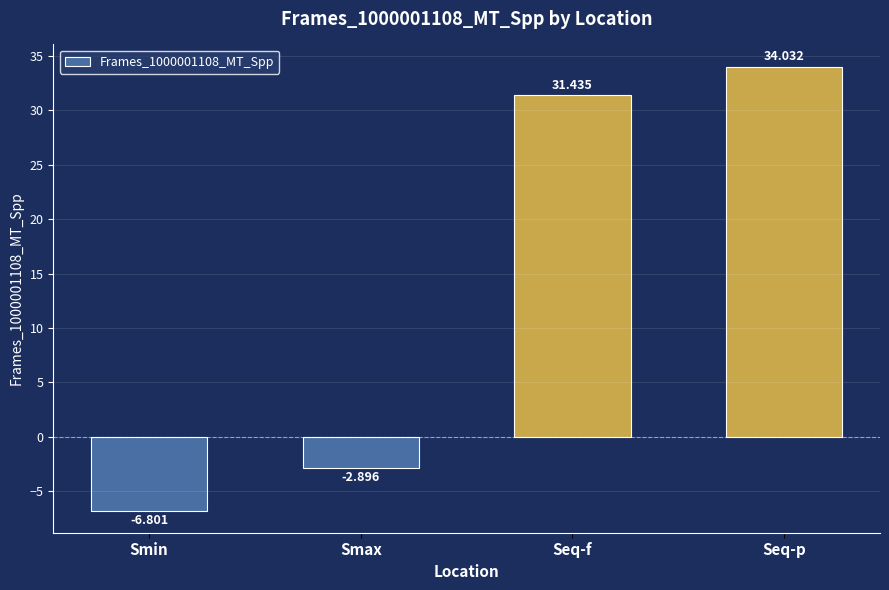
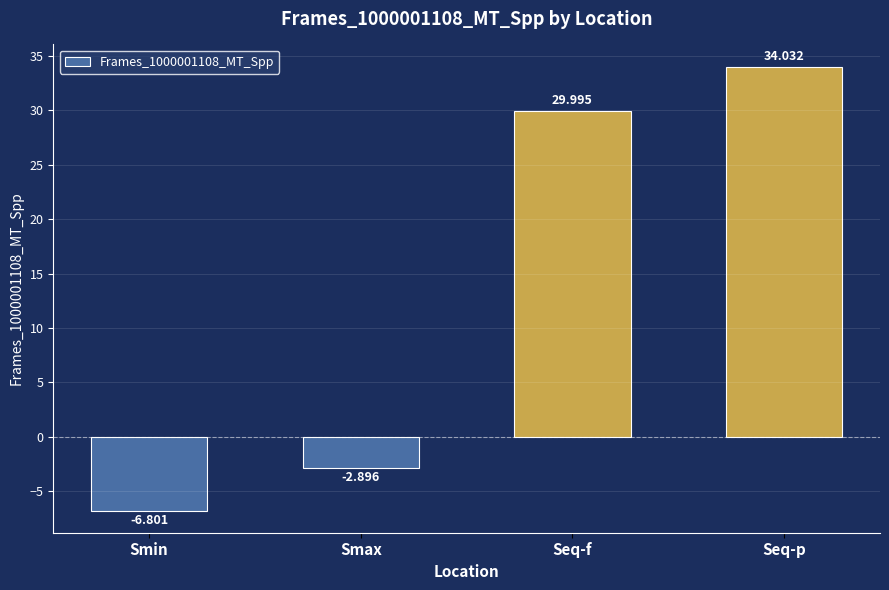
Seq-f: 31.435 -> 29.995
